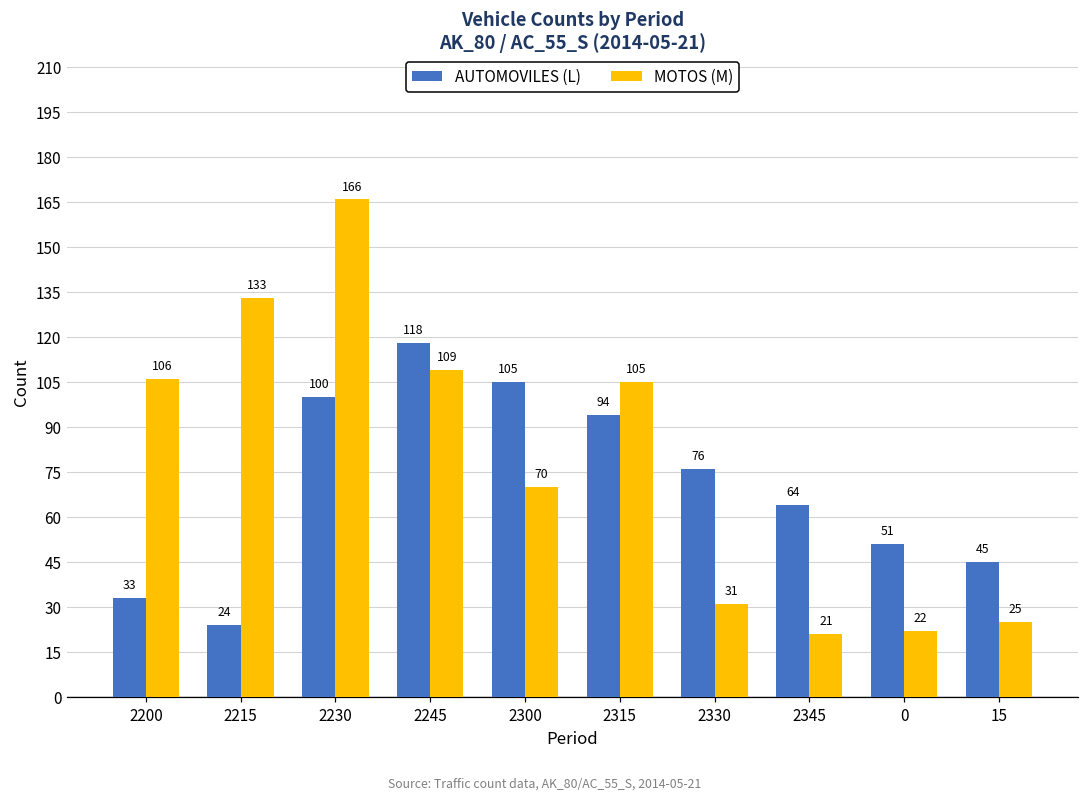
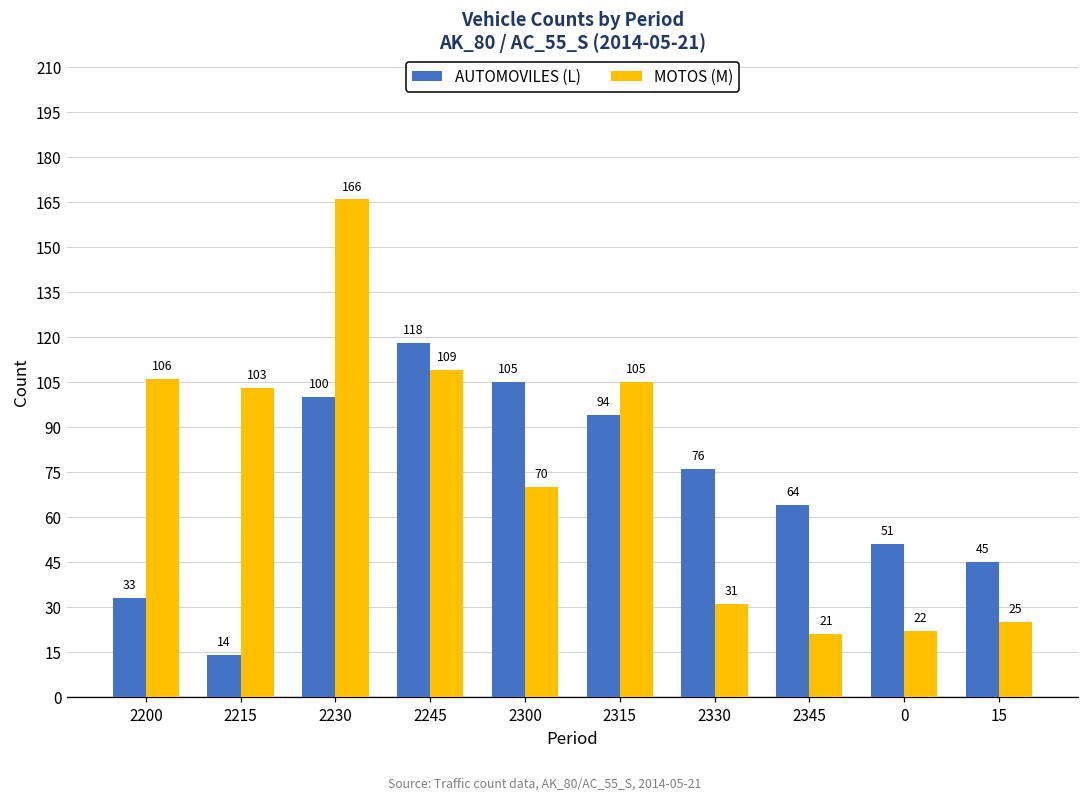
AUTOMOVILES (L), 2215: 24 -> 14
MOTOS (M), 2215: 133 -> 103
